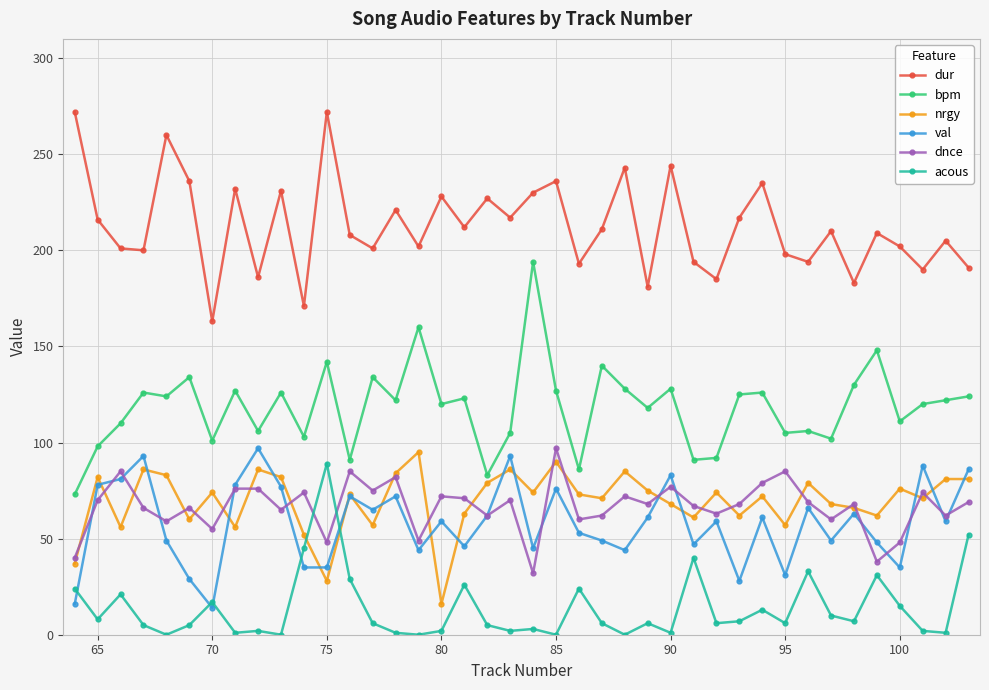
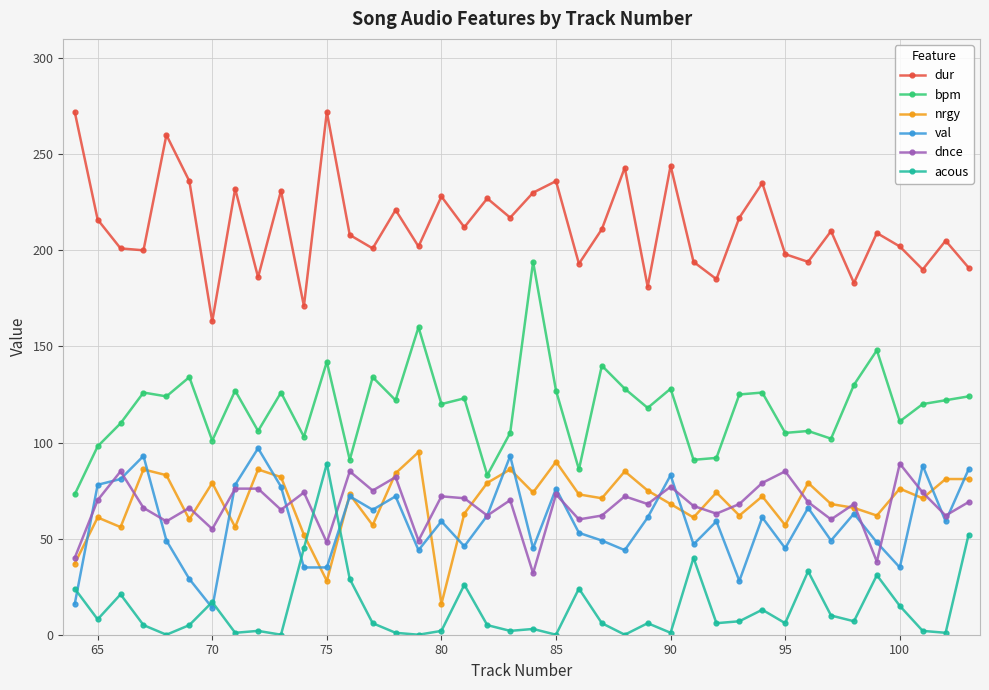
nrgy, 65: 82 -> 61
nrgy, 70: 74 -> 79
dnce, 85: 97 -> 73
val, 95: 31 -> 45
dnce, 100: 48 -> 89
